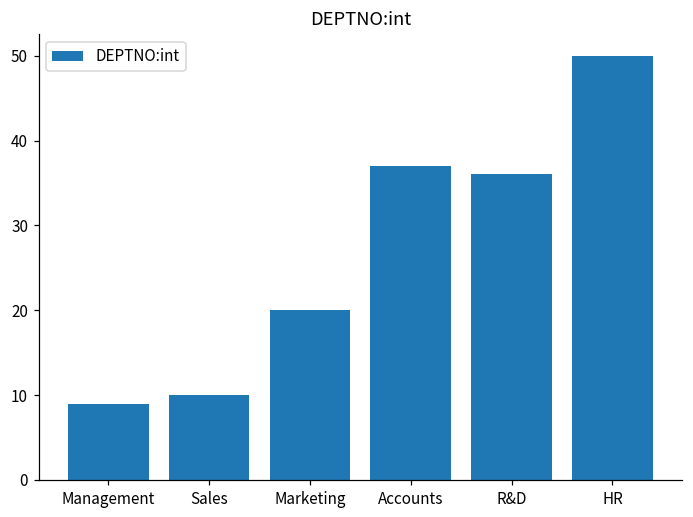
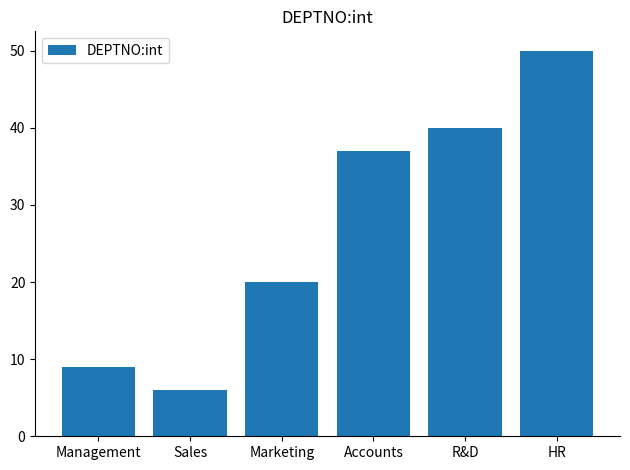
Sales: 10 -> 6
R&D: 36 -> 40
